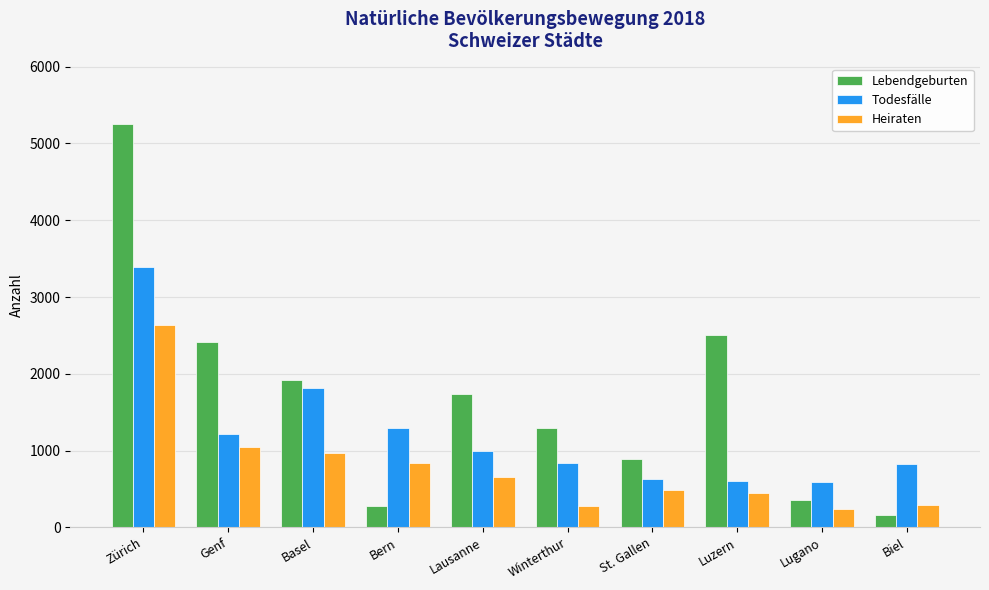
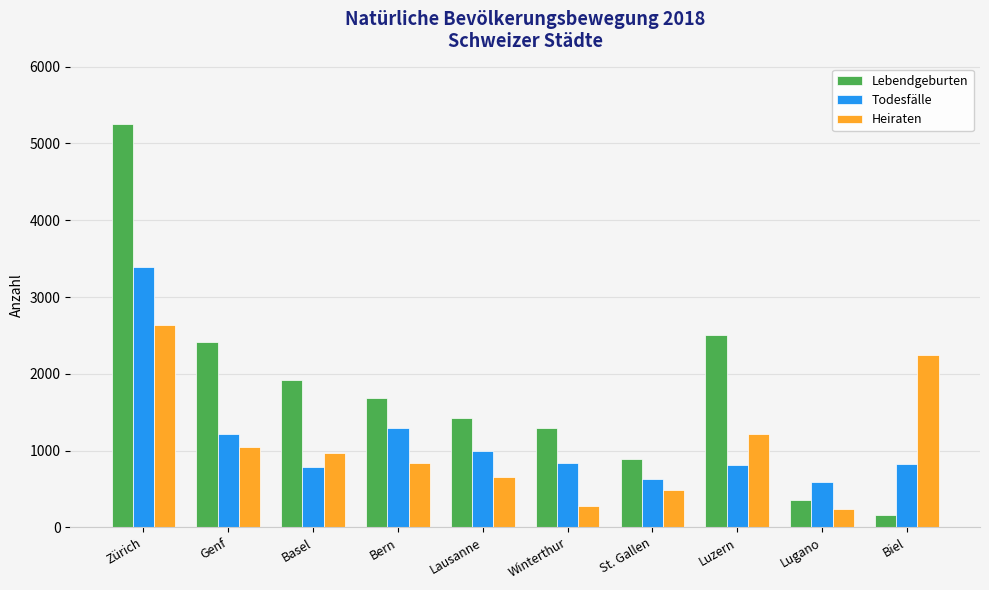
Todesfälle, Basel: 1800 -> 800
Lebendgeburten, Bern: 300 -> 1700
Lebendgeburten, Lausanne: 1700 -> 1400
Todesfälle, Luzern: 600 -> 800
Heiraten, Luzern: 400 -> 1200
Heiraten, Biel: 300 -> 2300
